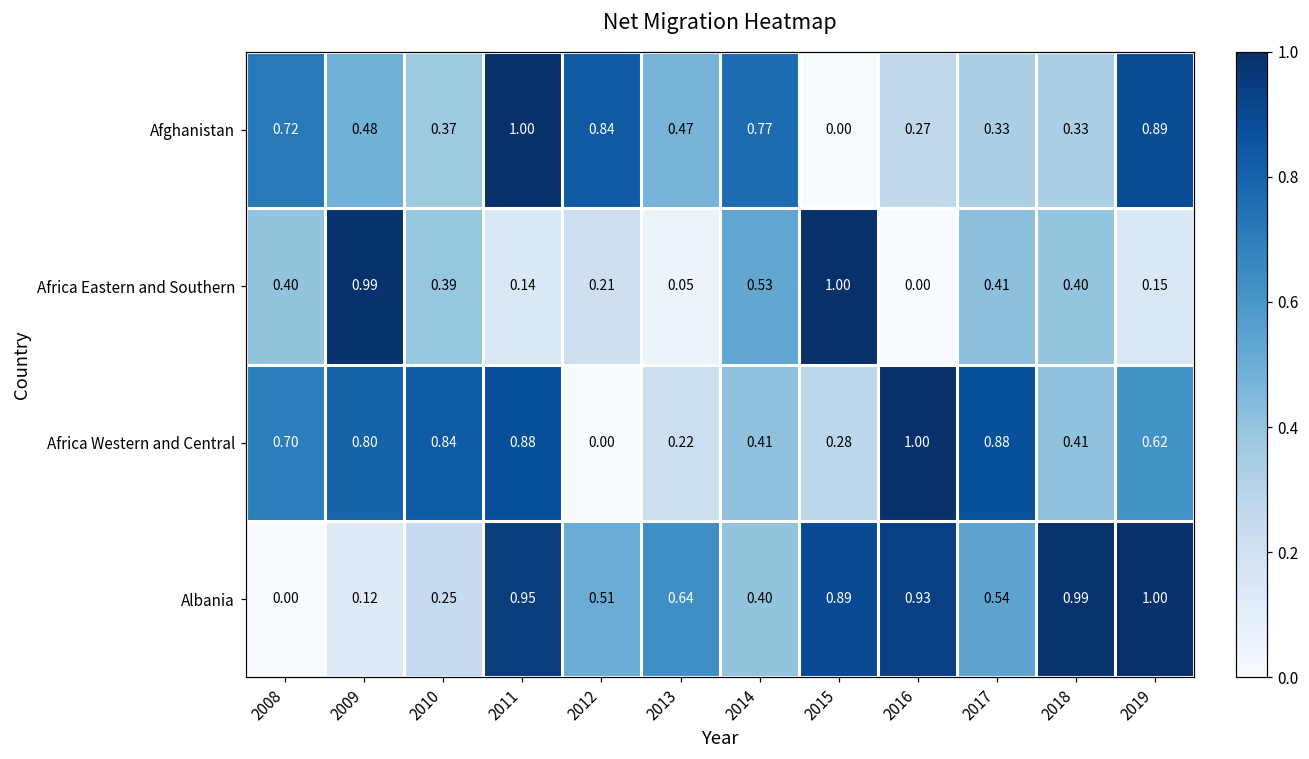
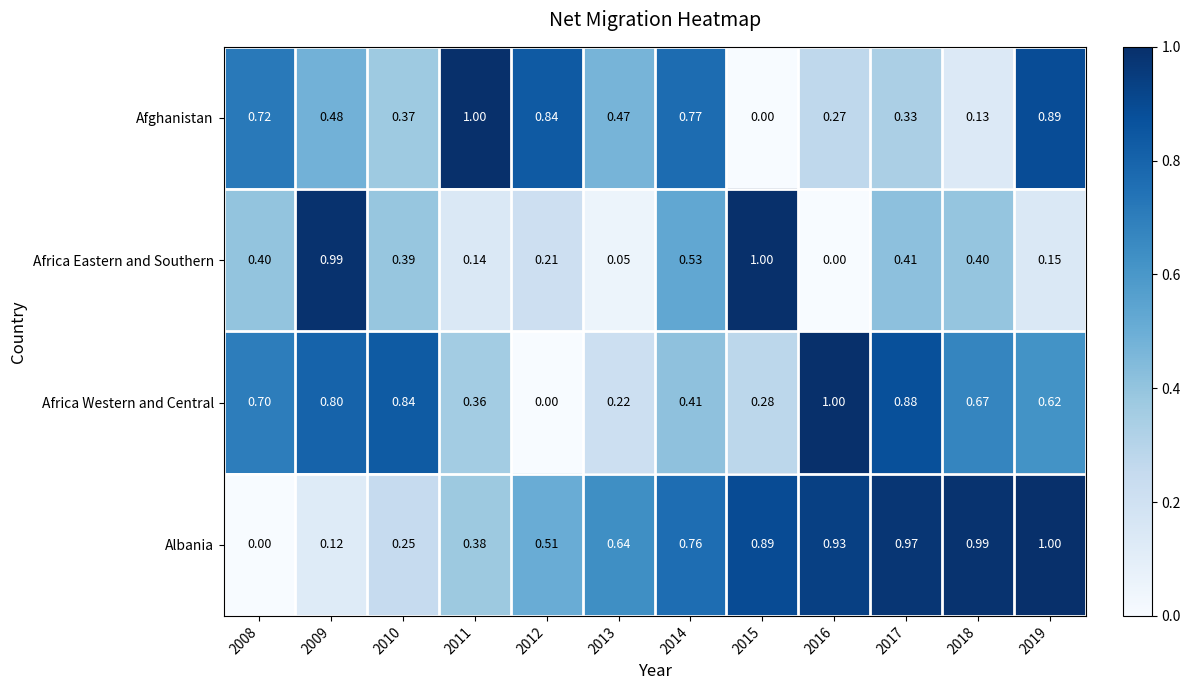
Afghanistan, 2018: 0.33 -> 0.13
Africa Western and Central, 2011: 0.88 -> 0.36
Africa Western and Central, 2018: 0.41 -> 0.67
Albania, 2011: 0.95 -> 0.38
Albania, 2014: 0.40 -> 0.76
Albania, 2017: 0.54 -> 0.97
